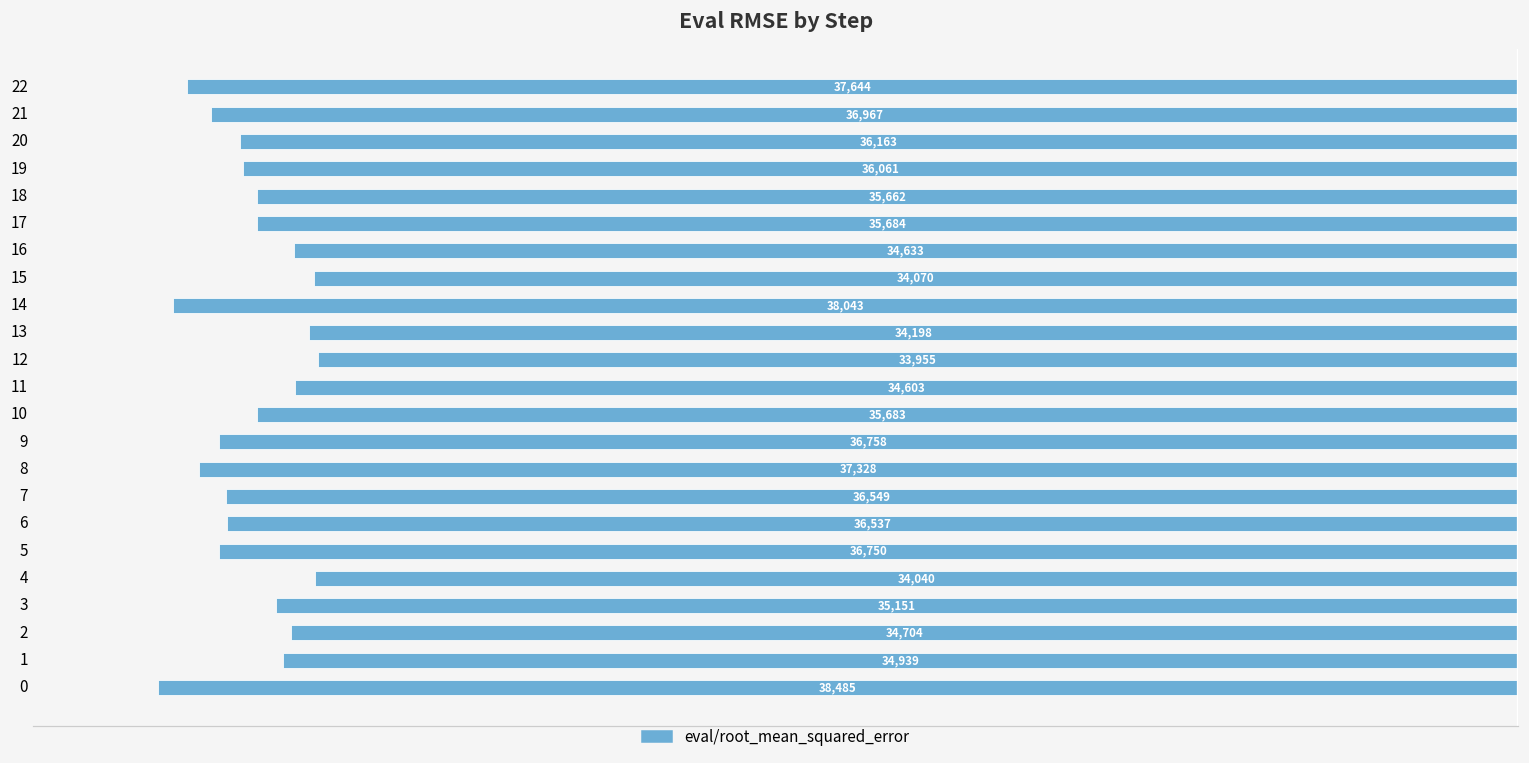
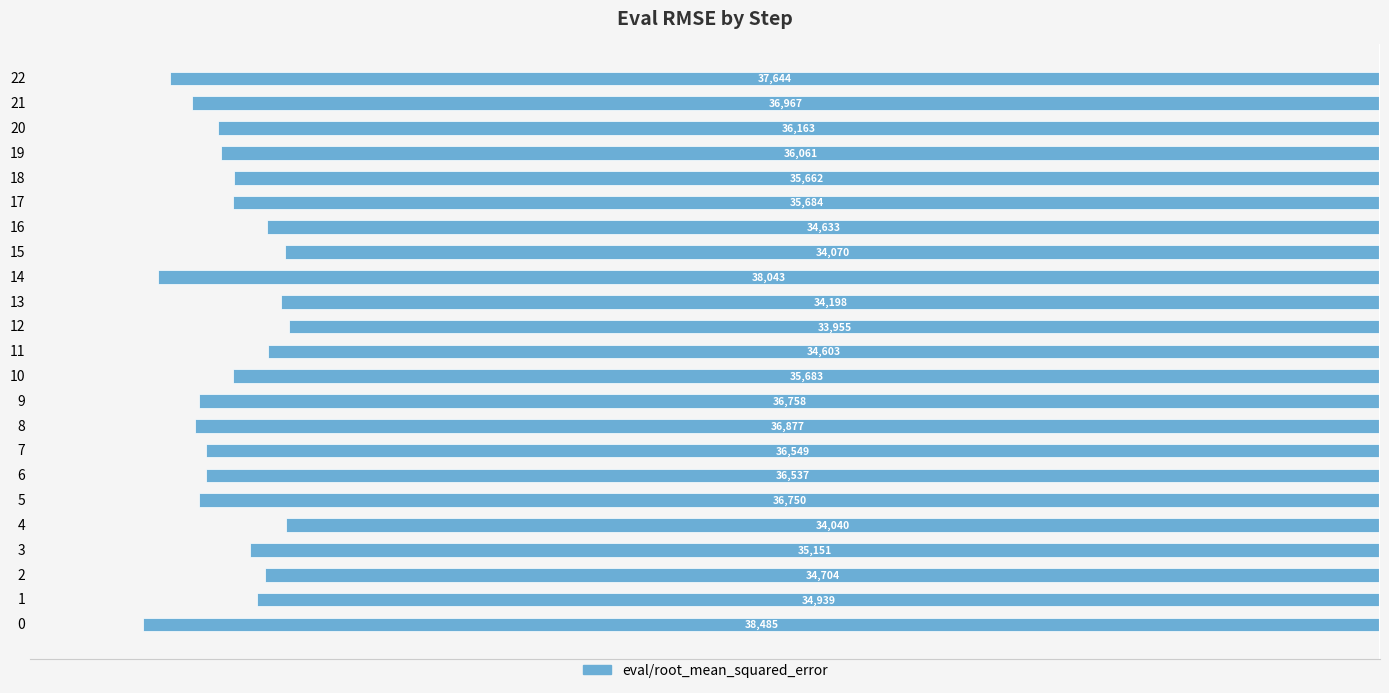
8: 37,328 -> 36,877
